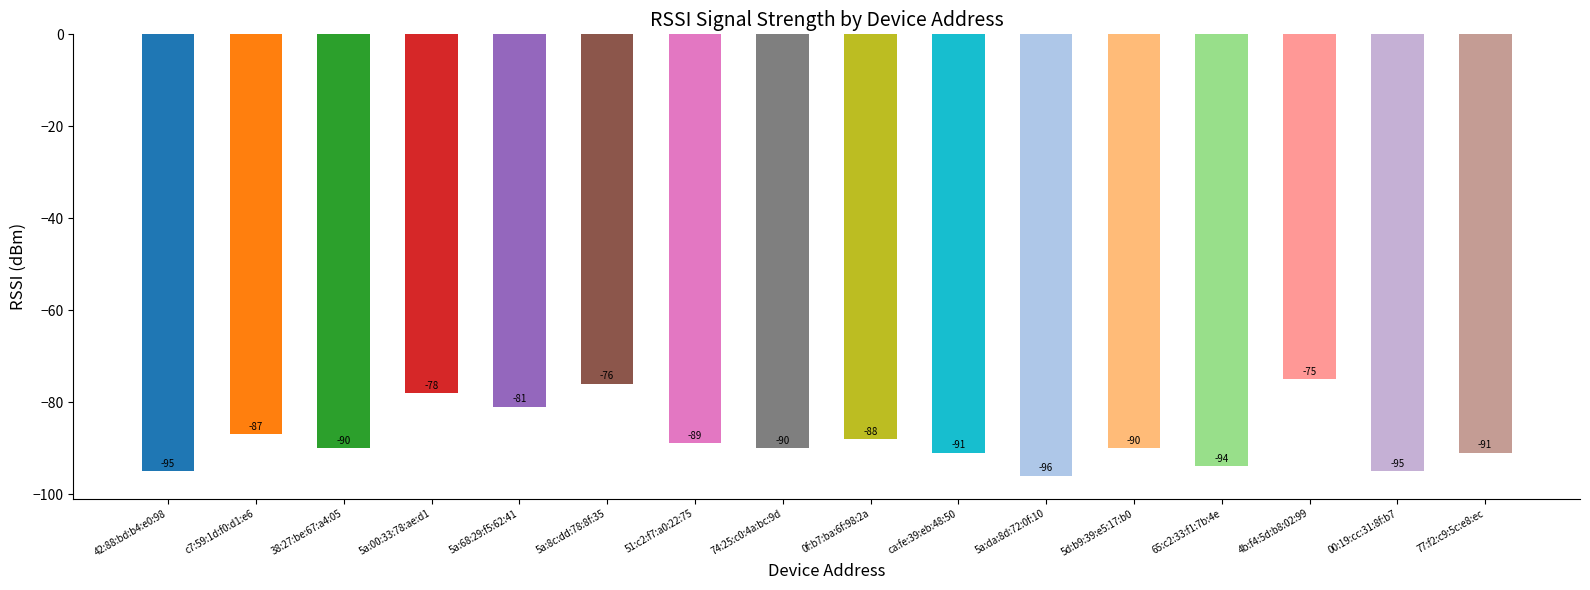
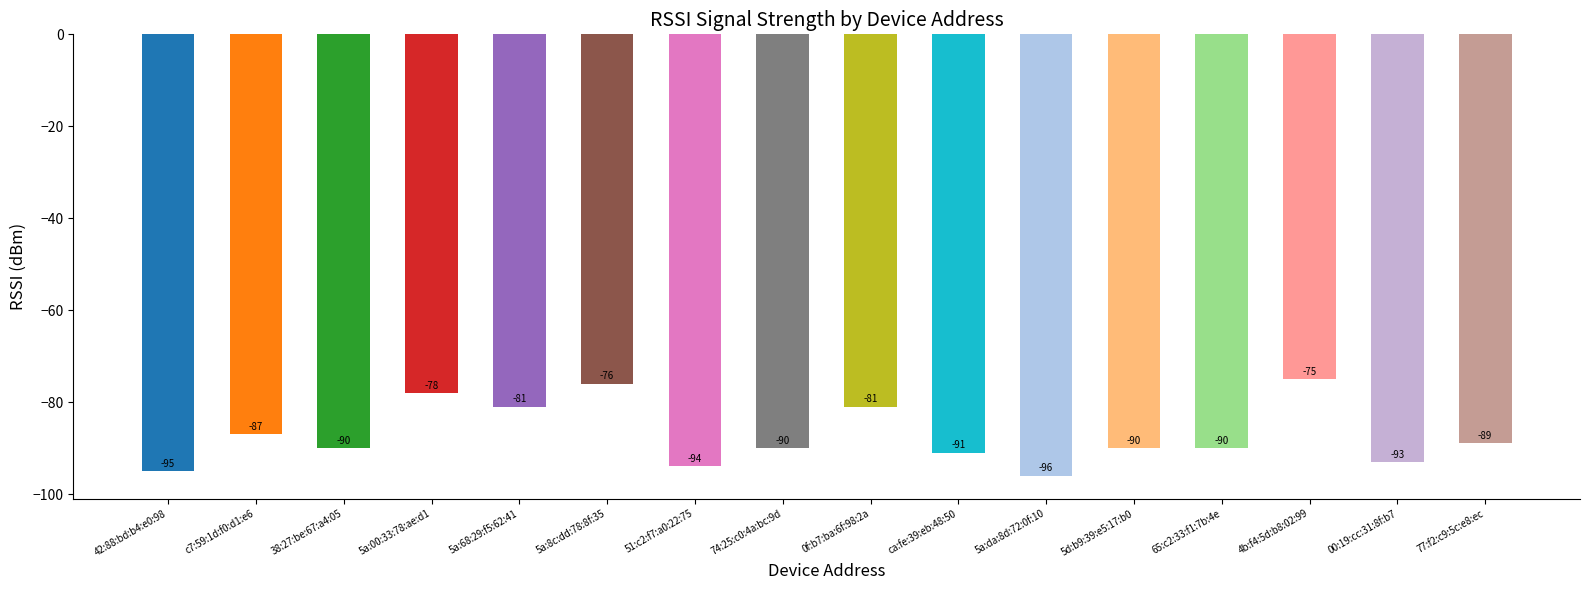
51:c2:f7:a0:22:75: -89 -> -94
0f:b7:ba:6f:98:2a: -88 -> -81
65:c2:33:f1:7b:4e: -94 -> -90
00:19:cc:31:8f:b7: -95 -> -93
77:f2:c9:5c:e8:ec: -91 -> -89
